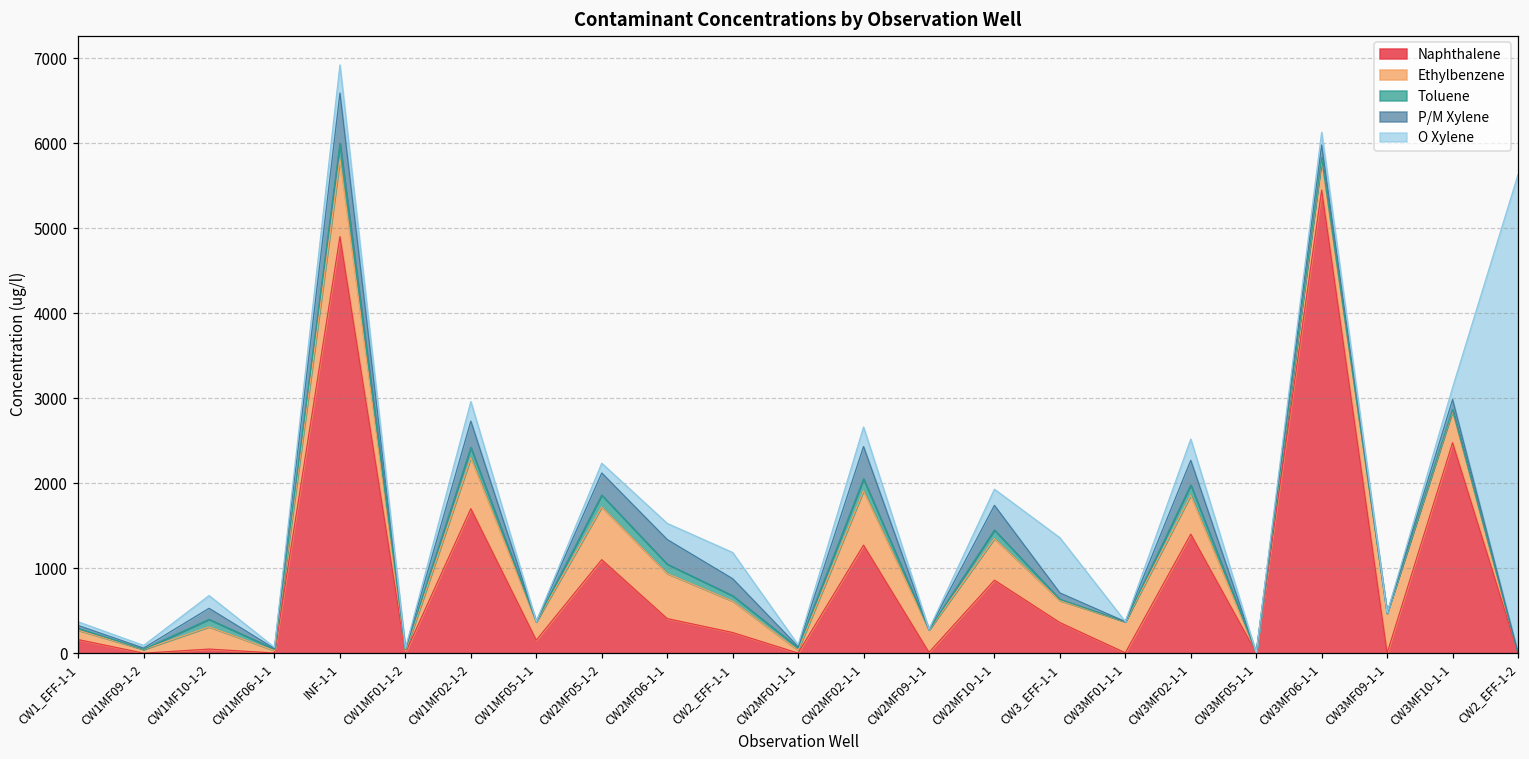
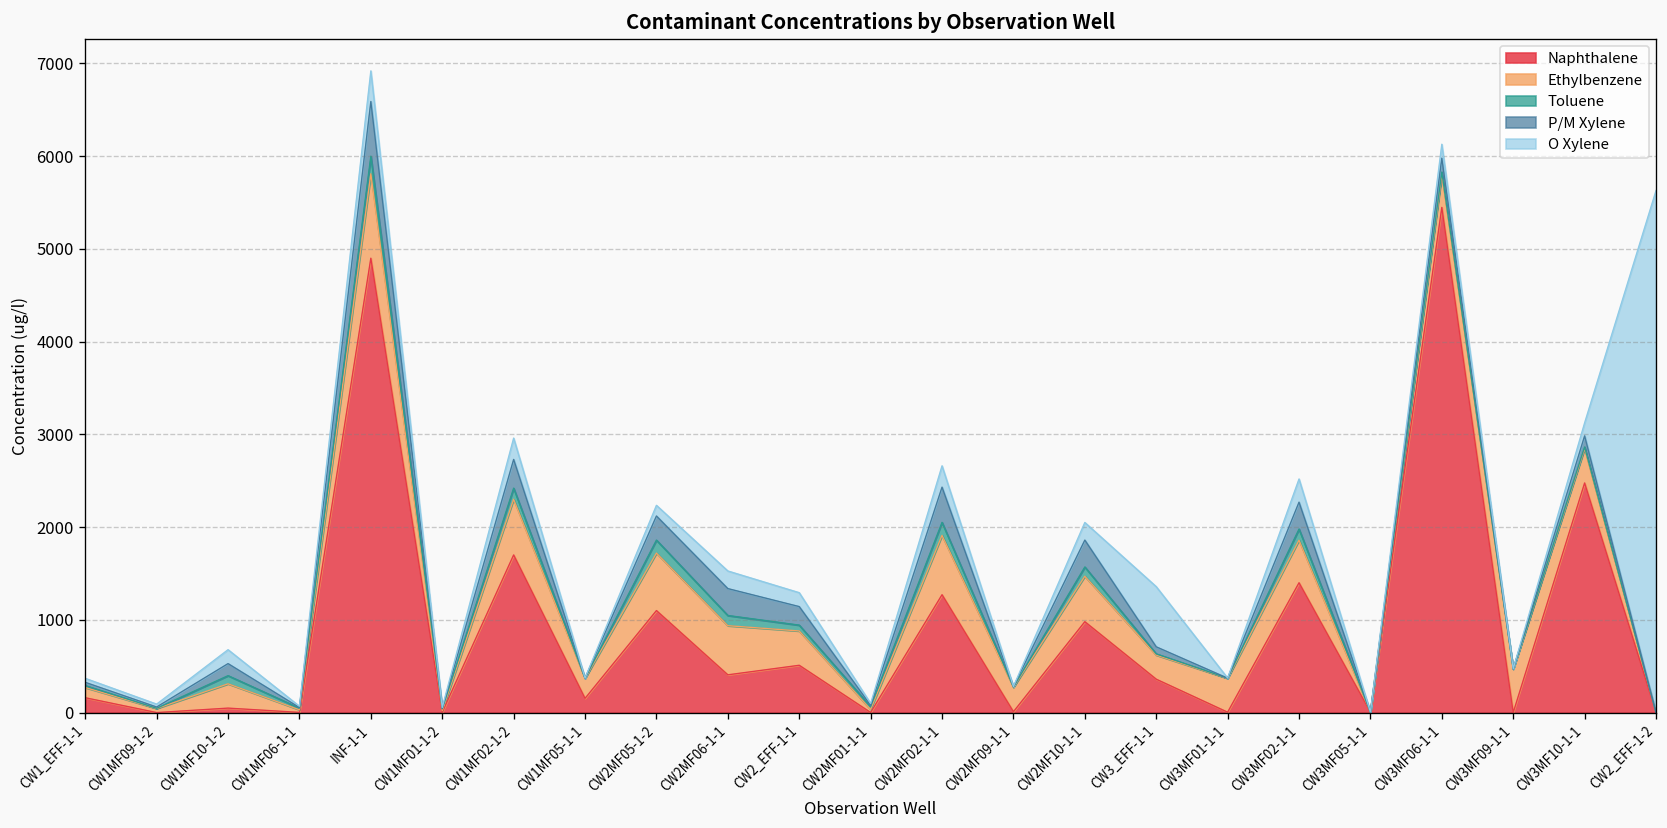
Naphthalene, CW2_EFF-1-1: 200 -> 500
O Xylene, CW2_EFF-1-1: 300 -> 200
Naphthalene, CW2MF10-1-1: 900 -> 1000
